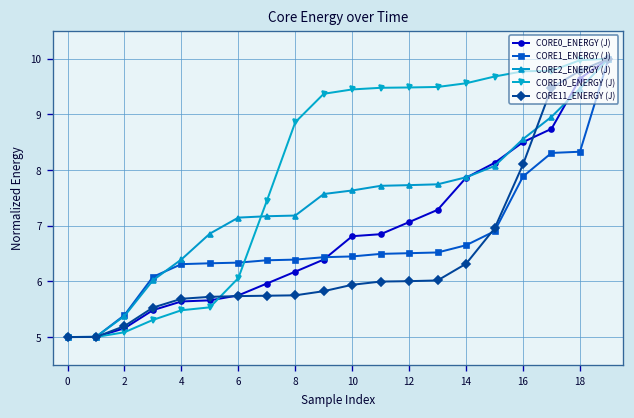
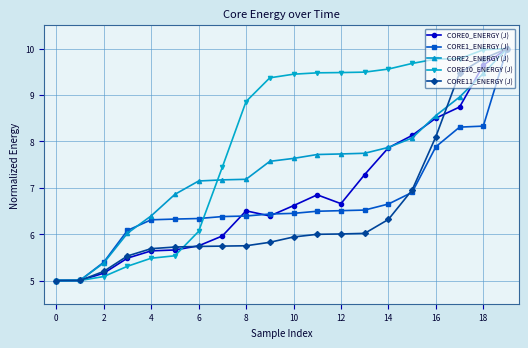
CORE0_ENERGY (J), 8: 6.2 -> 6.5
CORE0_ENERGY (J), 10: 6.8 -> 6.6
CORE0_ENERGY (J), 12: 7.1 -> 6.7
